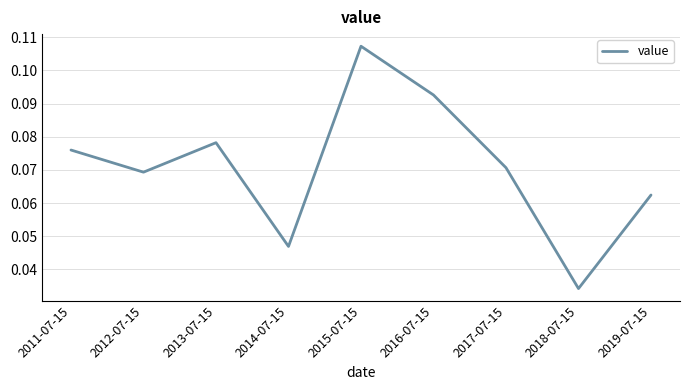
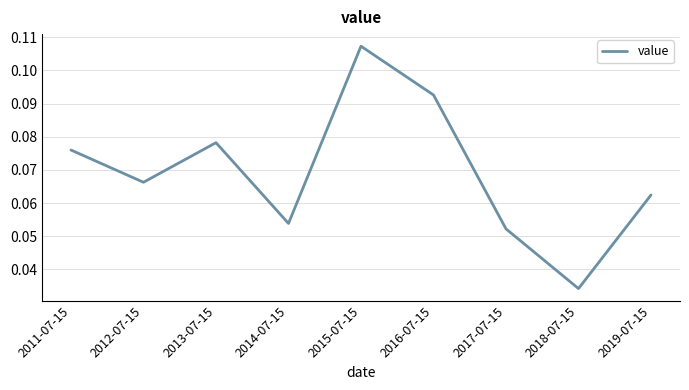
2012-07-15: 0.069 -> 0.066
2014-07-15: 0.047 -> 0.054
2017-07-15: 0.071 -> 0.052
